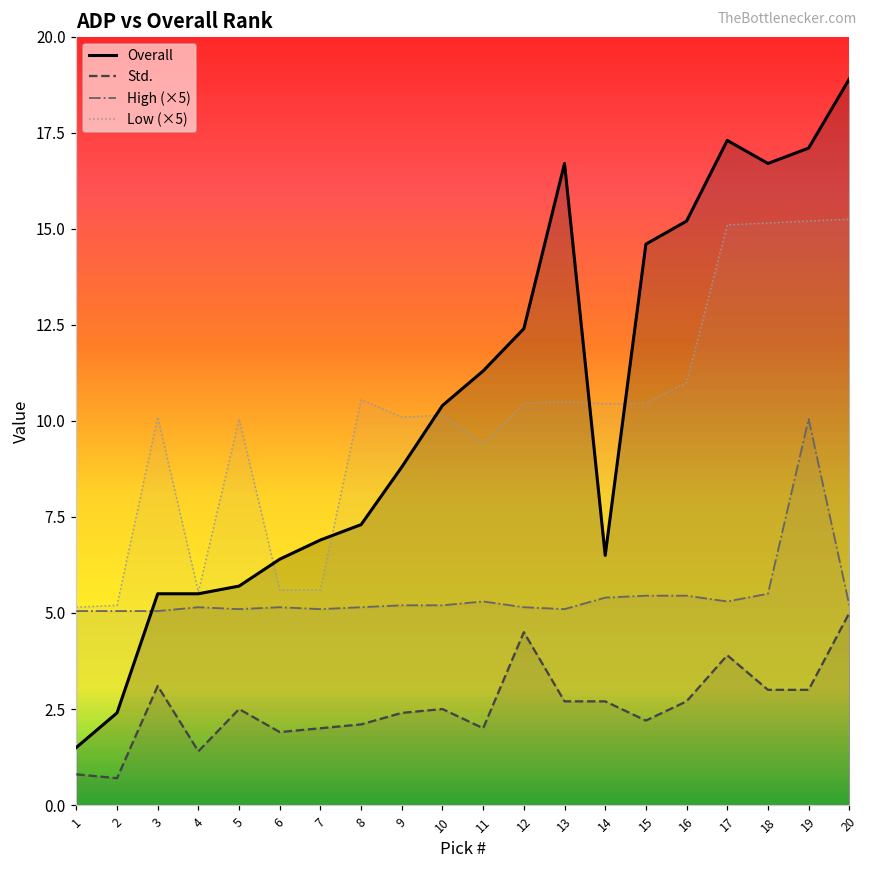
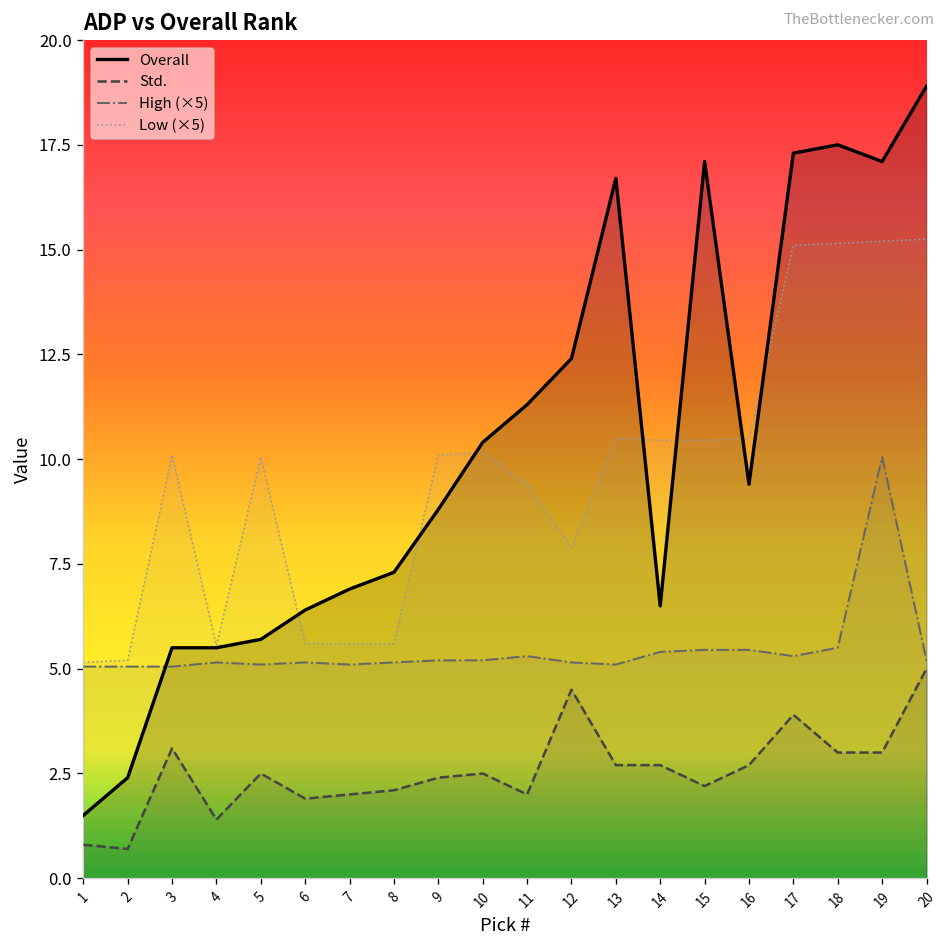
Low (×5), 8: 10.5 -> 5.6
Low (×5), 12: 10.5 -> 7.9
Overall, 15: 14.6 -> 17.1
Overall, 16: 15.2 -> 9.4
Low (×5), 16: 11.0 -> 10.5
Overall, 18: 16.7 -> 17.5
